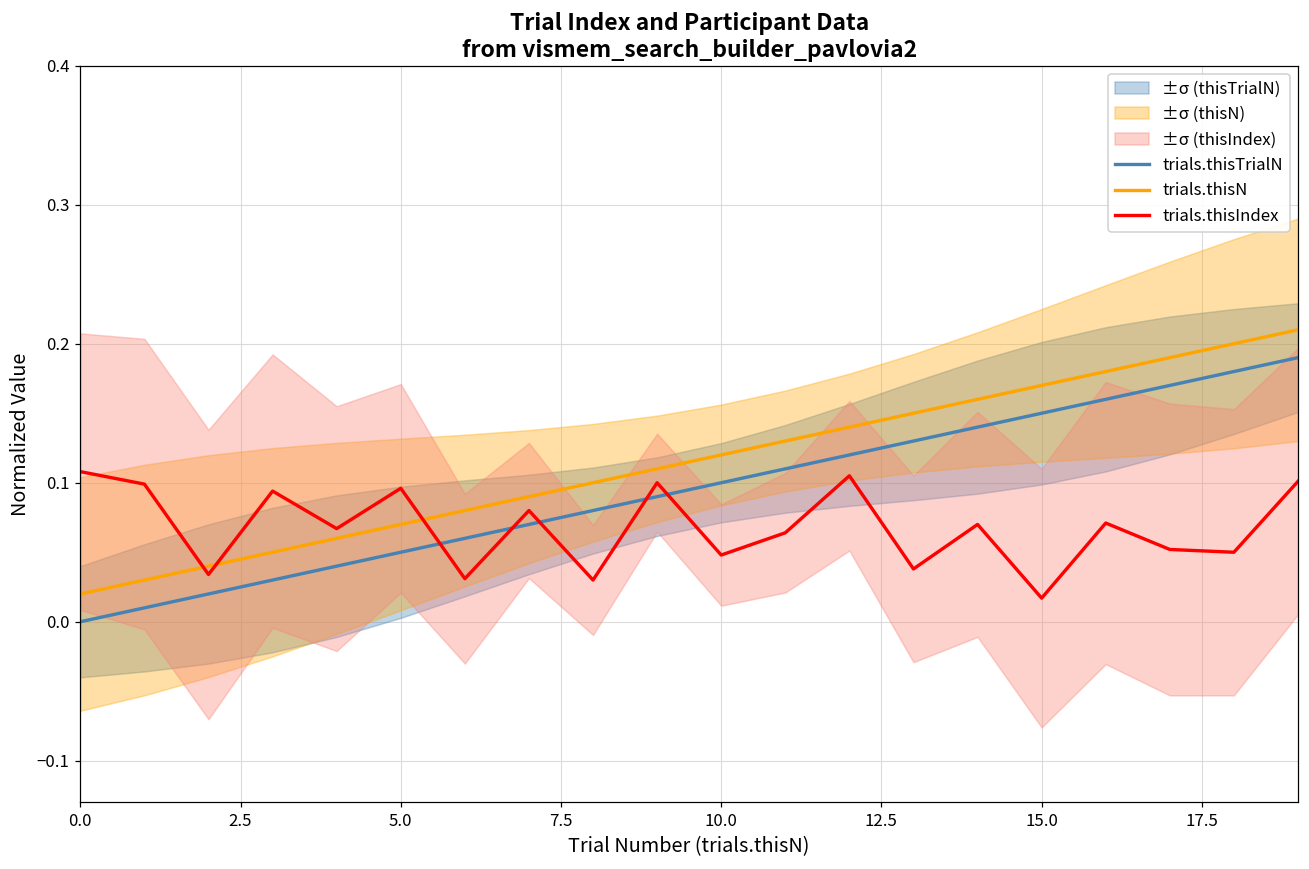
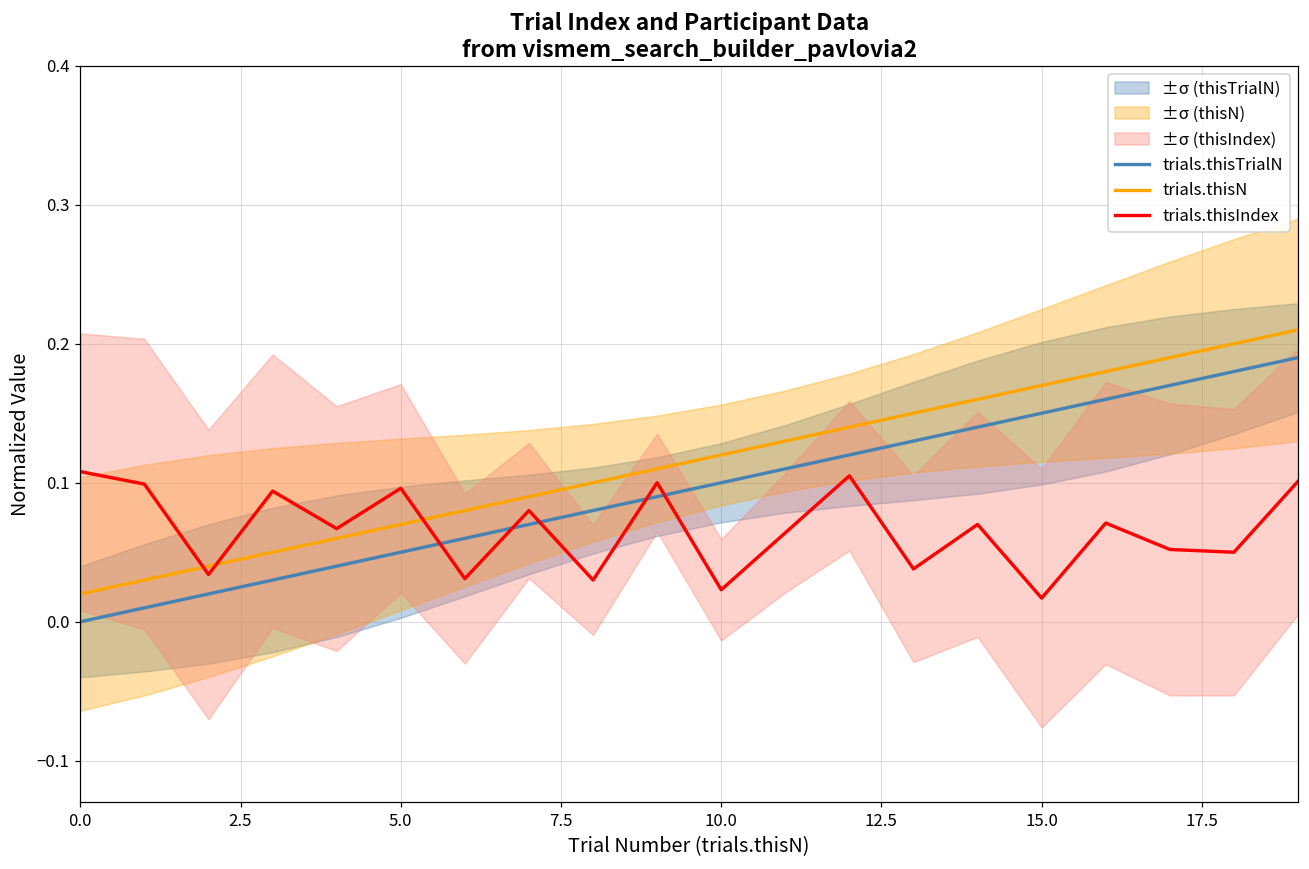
trials.thisIndex, 10.0: 0.048 -> 0.023
